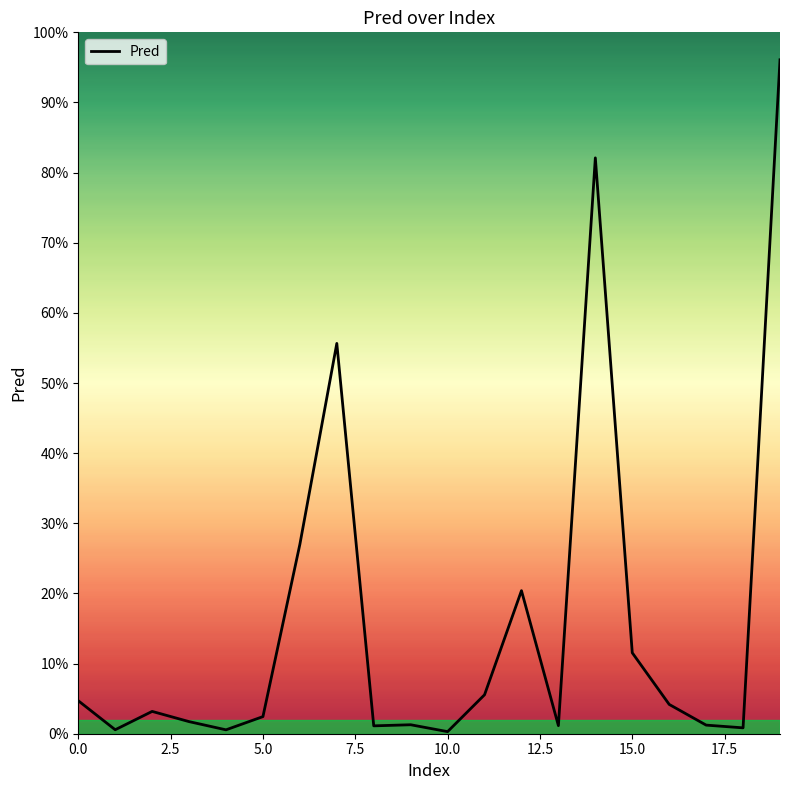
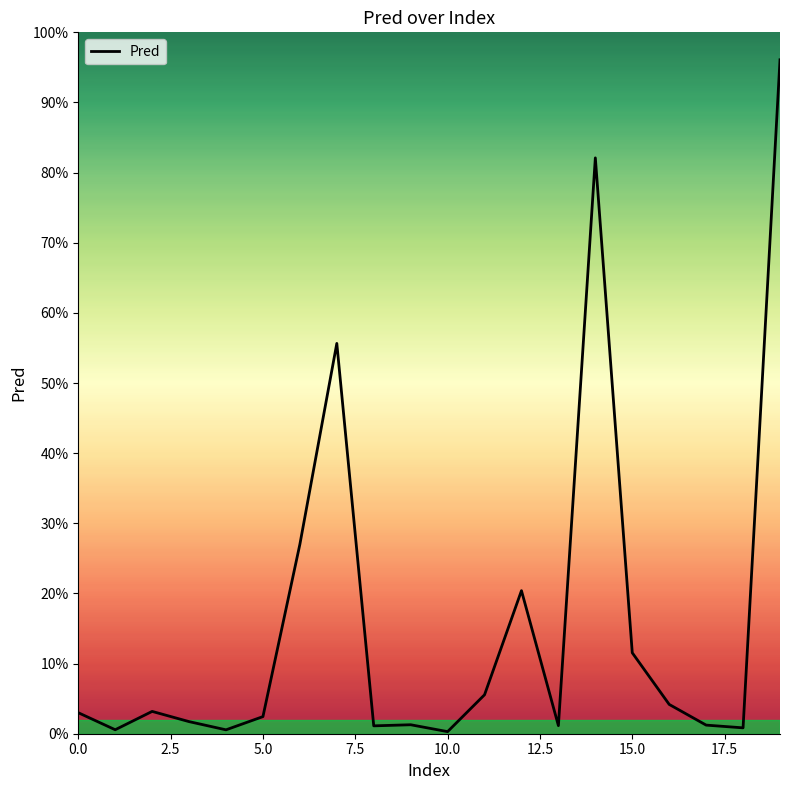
0.0: 5% -> 3%
